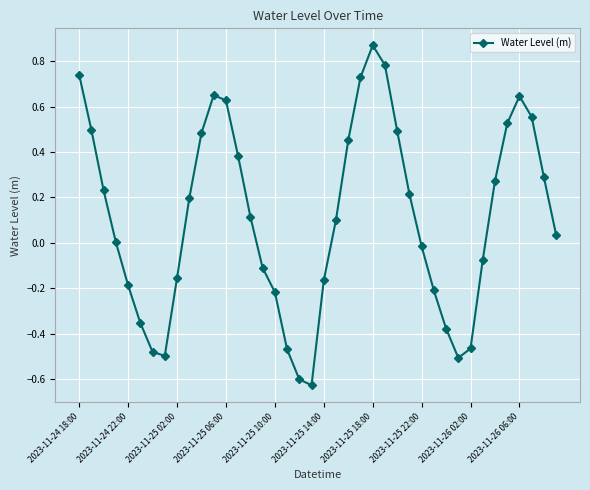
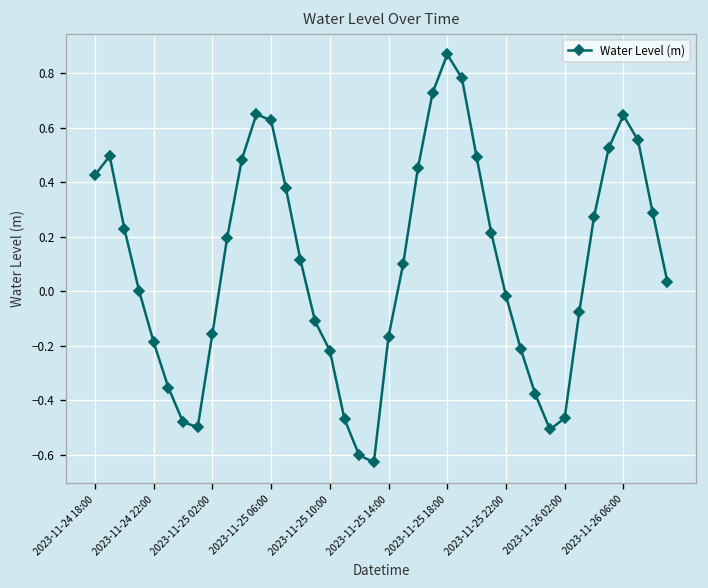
2023-11-24 18:00: 0.74 -> 0.43
